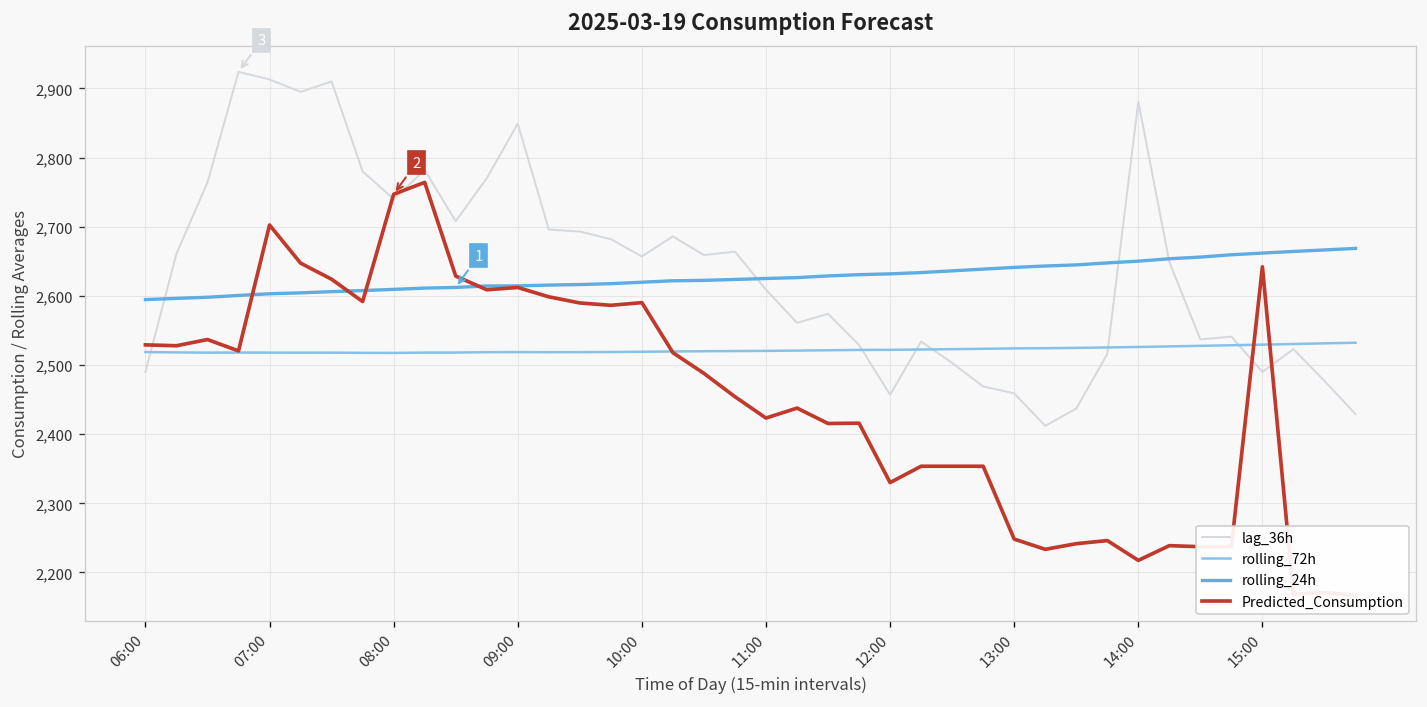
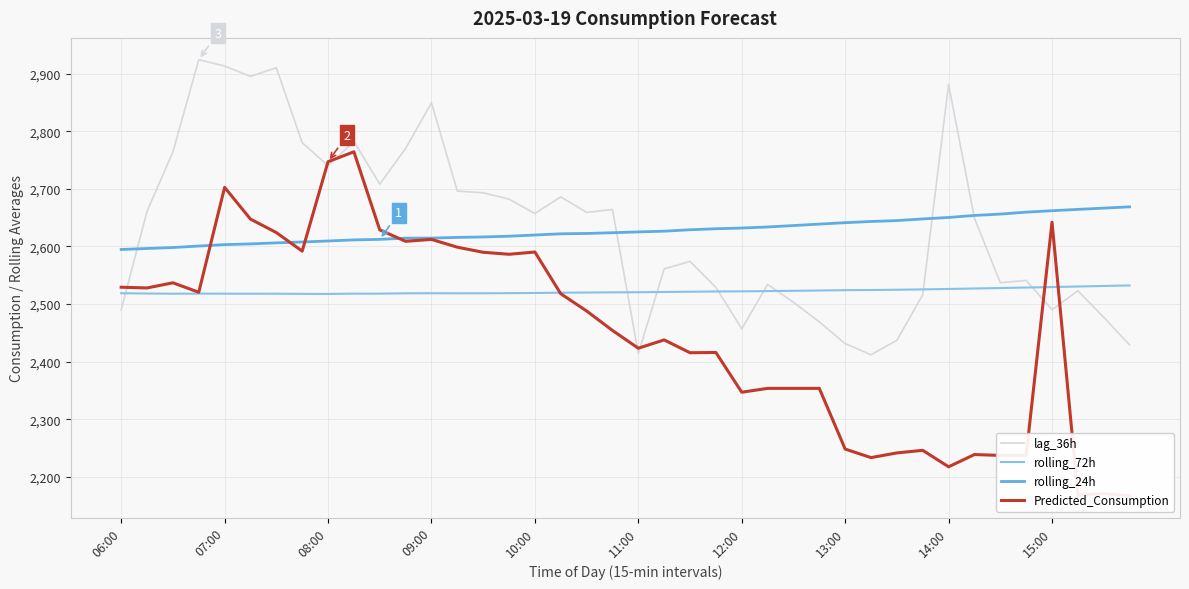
lag_36h, 11:00: 2,610 -> 2,410
Predicted_Consumption, 12:00: 2,330 -> 2,350
lag_36h, 13:00: 2,460 -> 2,430
